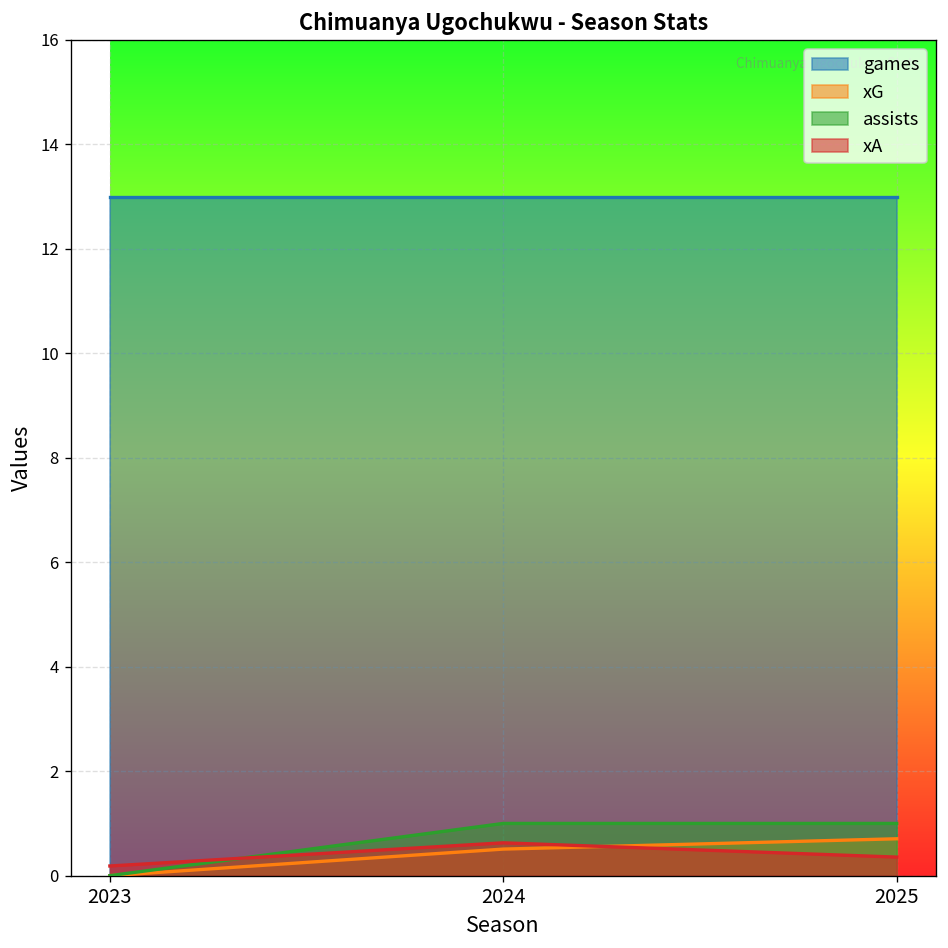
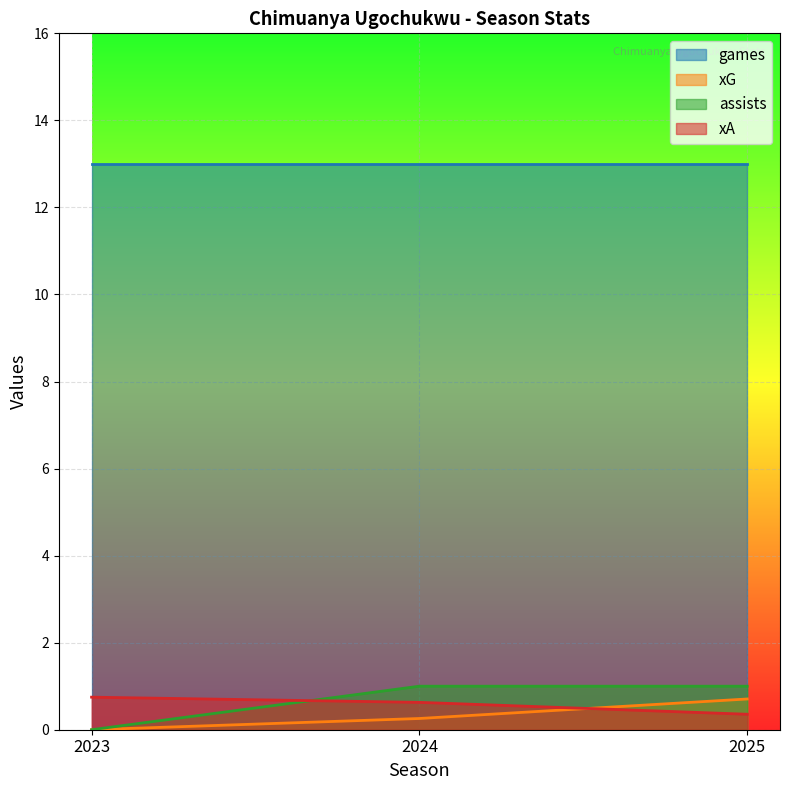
xA, 2023: 0.2 -> 0.7
xG, 2024: 0.5 -> 0.3
